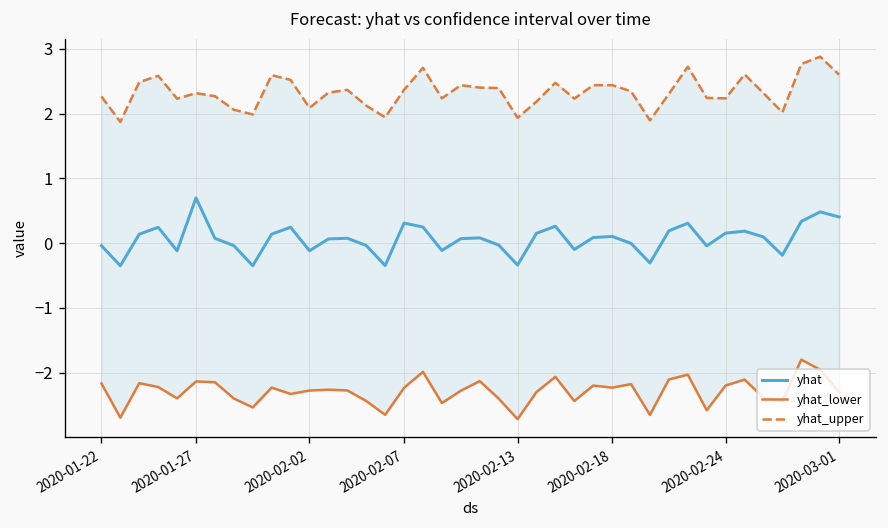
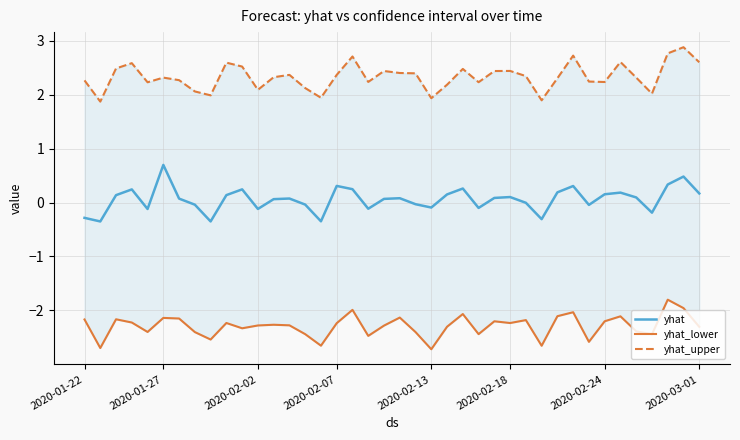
yhat, 2020-01-22: 0.0 -> -0.3
yhat, 2020-02-13: -0.3 -> -0.1
yhat, 2020-03-01: 0.4 -> 0.2
